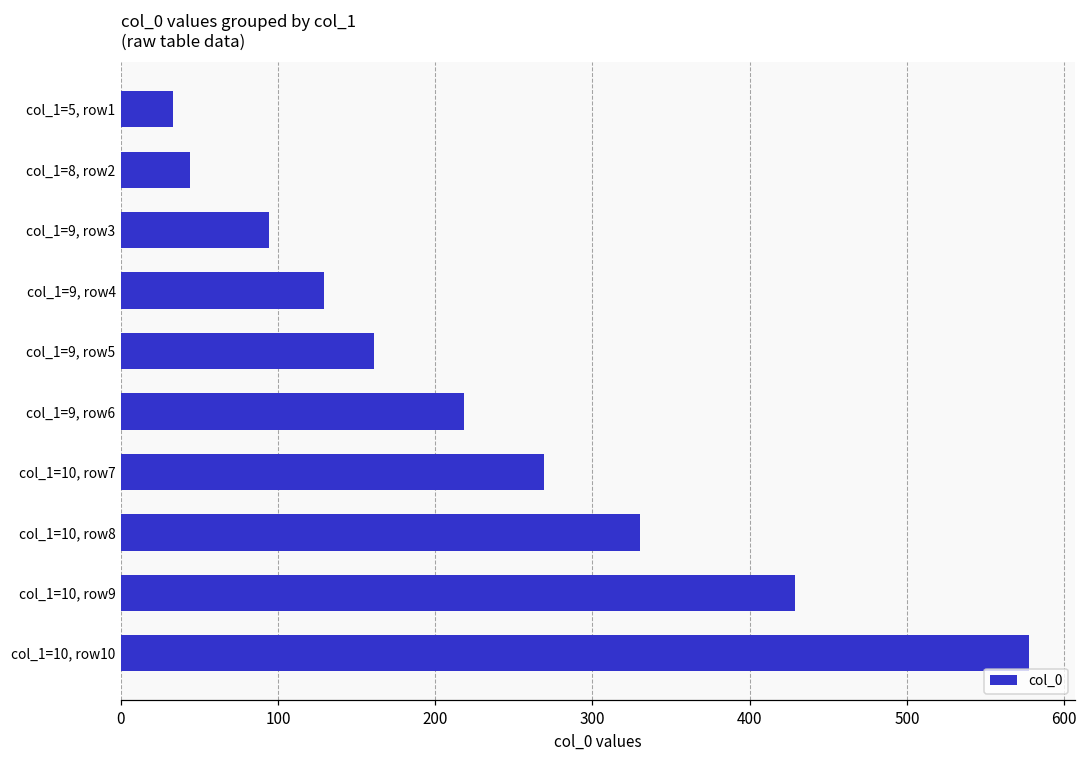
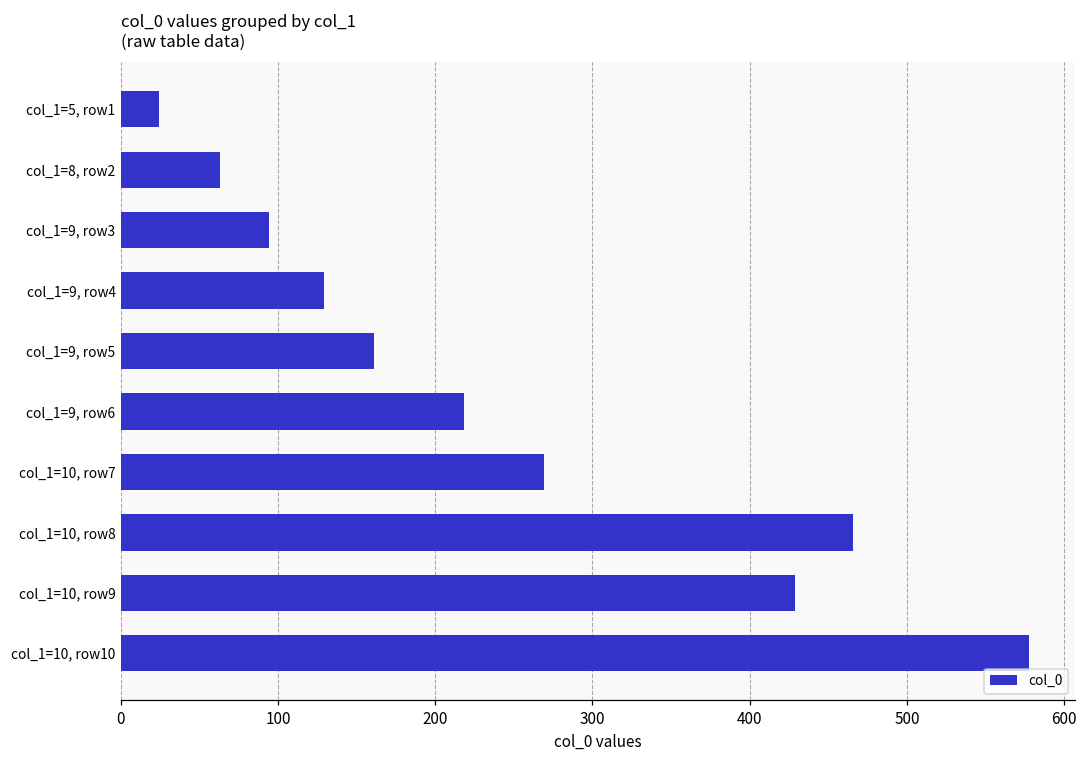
col_1=5, row1: 33 -> 24
col_1=8, row2: 44 -> 63
col_1=10, row8: 330 -> 466
